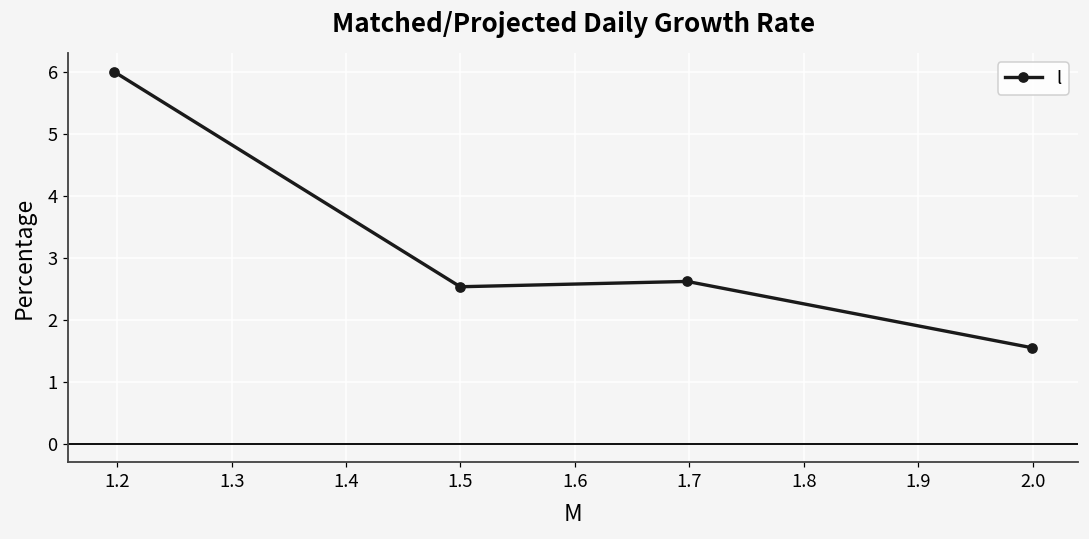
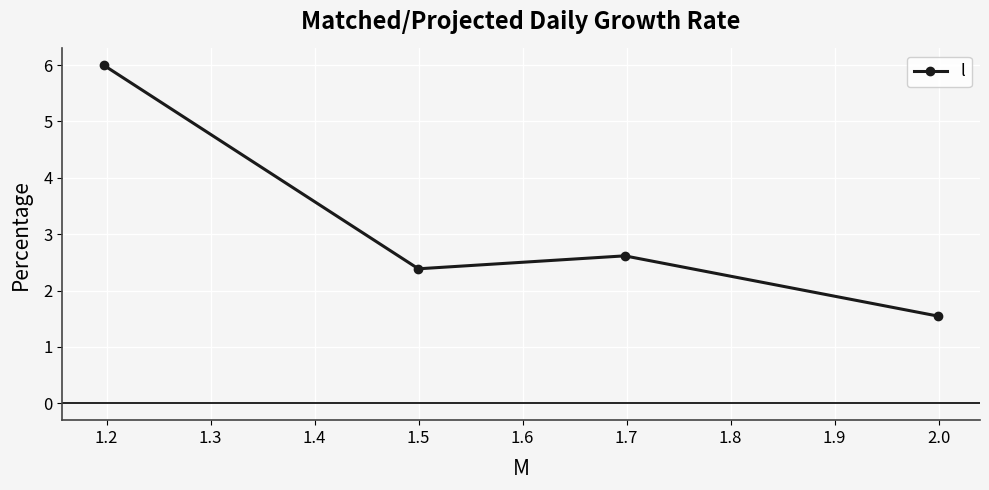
1.5: 2.5 -> 2.4
